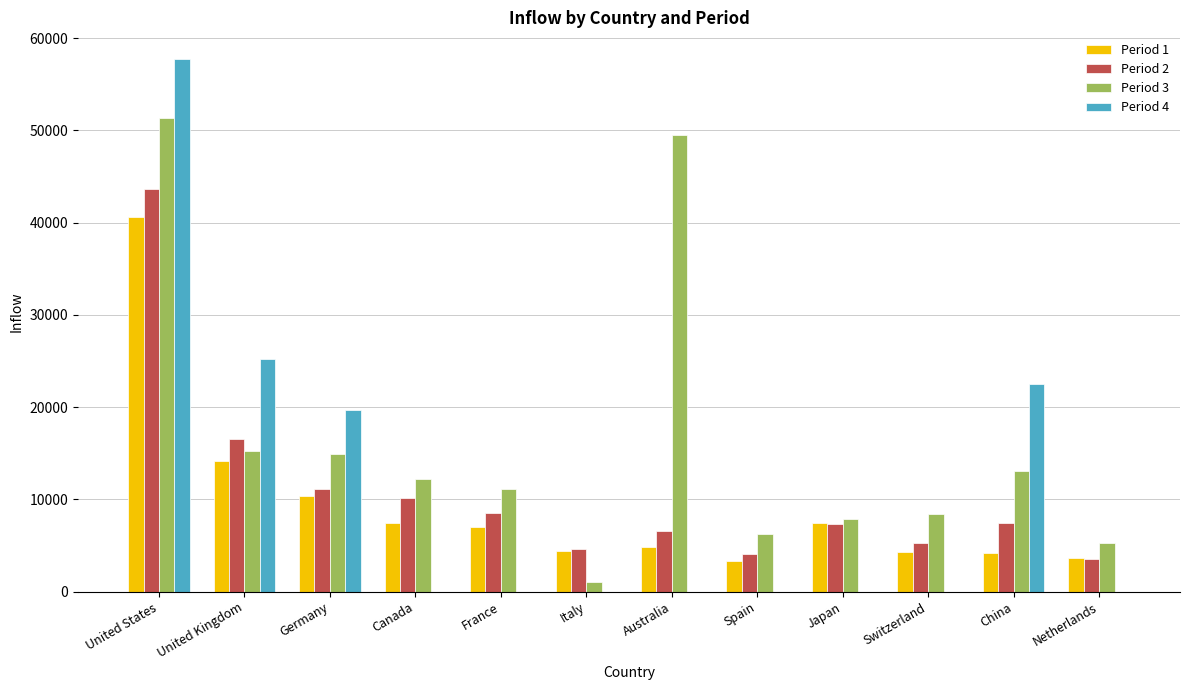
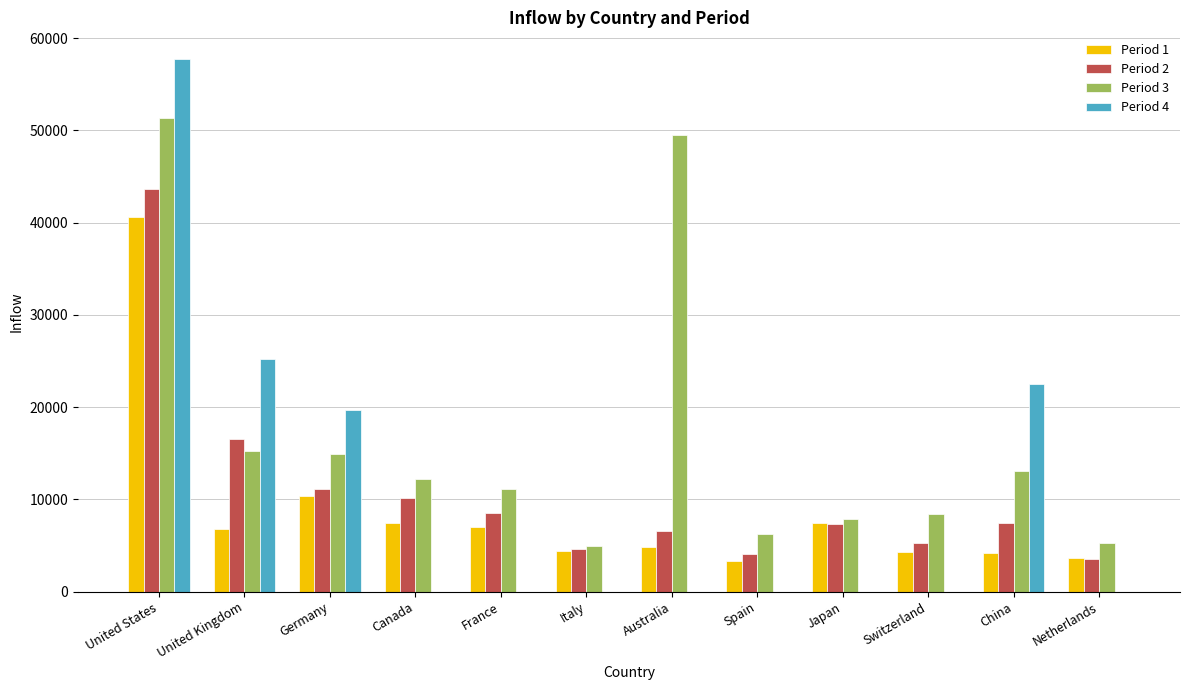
Period 1, United Kingdom: 14000 -> 7000
Period 3, Italy: 1000 -> 5000
